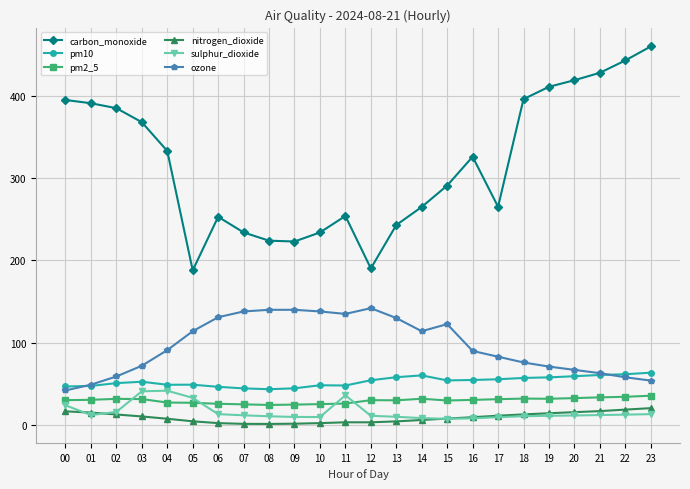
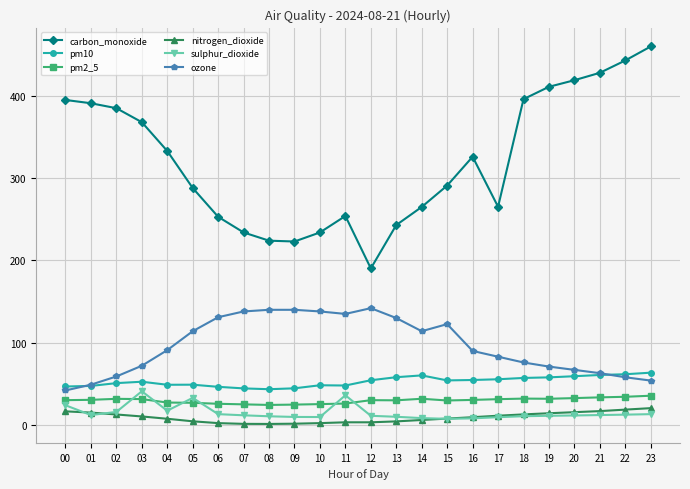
sulphur_dioxide, 04: 40 -> 20
carbon_monoxide, 05: 190 -> 290
